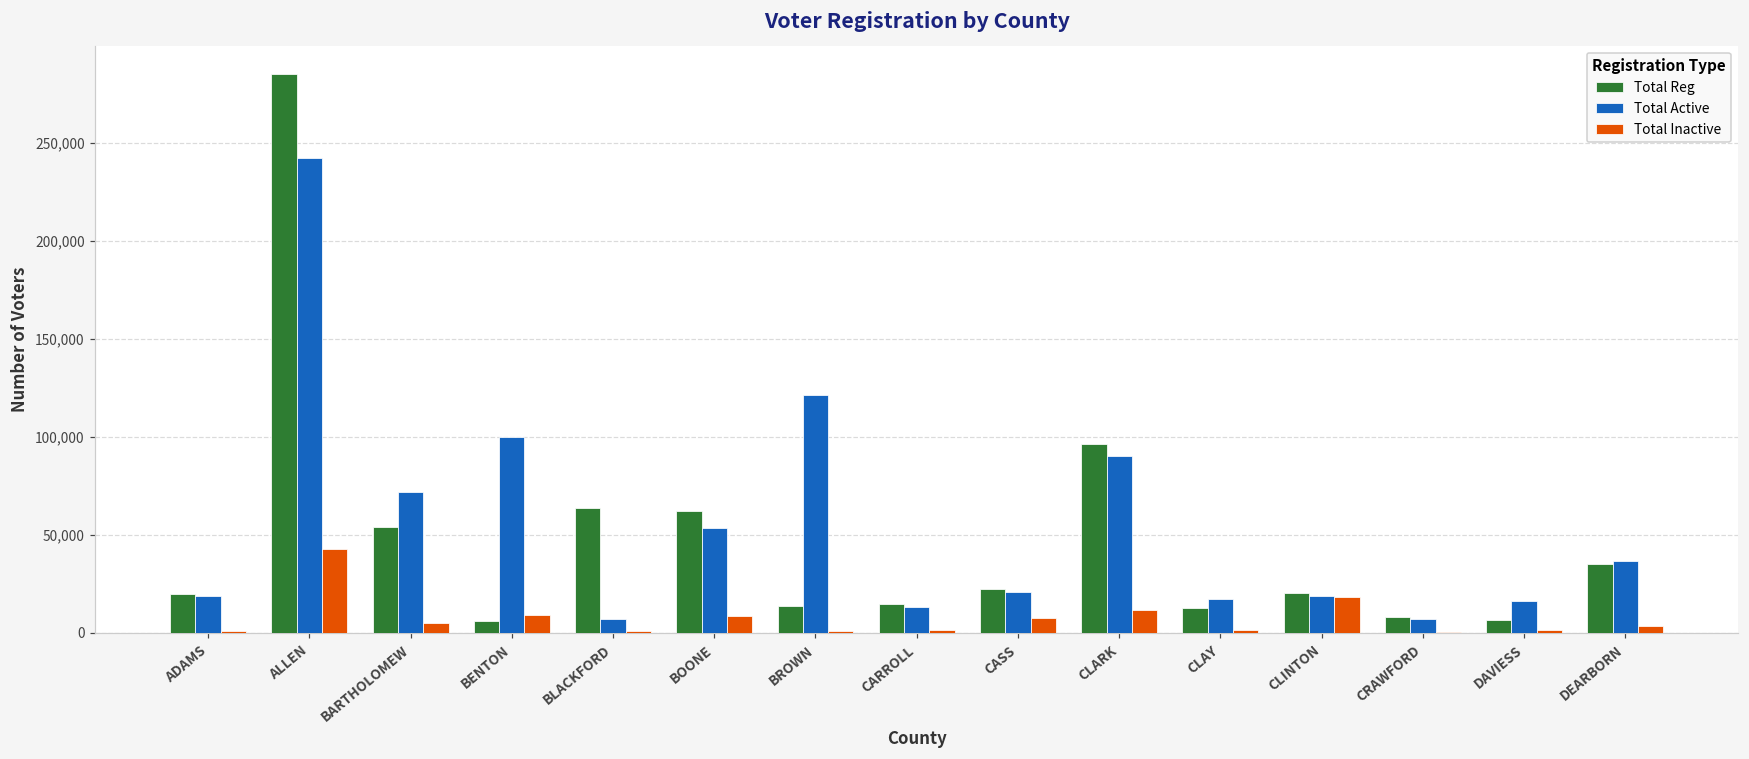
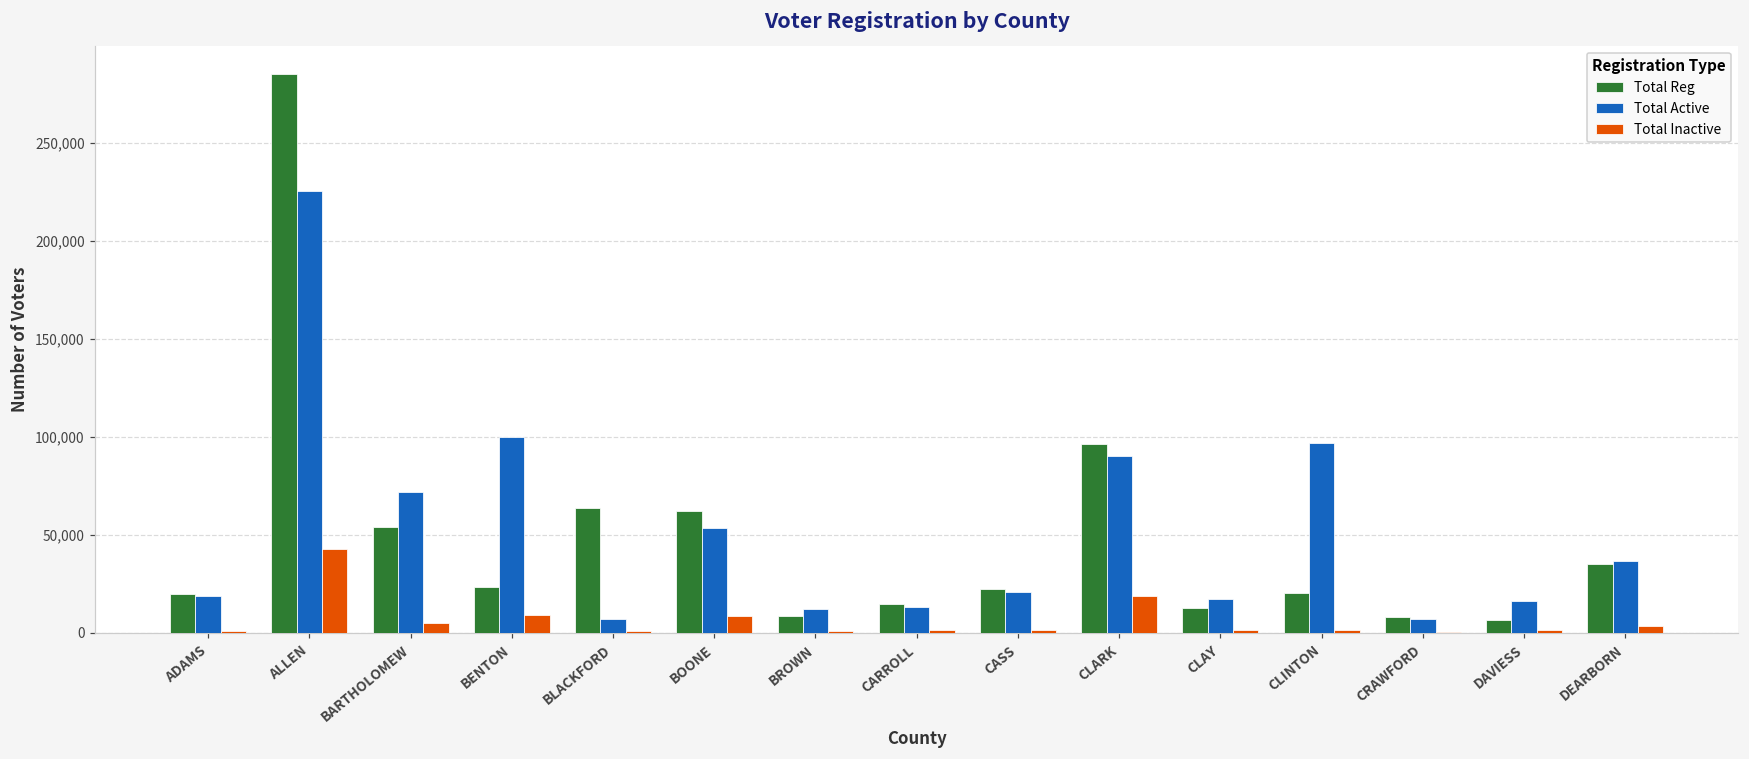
Total Active, ALLEN: 242,000 -> 225,000
Total Reg, BENTON: 6,000 -> 23,000
Total Reg, BROWN: 14,000 -> 9,000
Total Active, BROWN: 121,000 -> 12,000
Total Inactive, CASS: 8,000 -> 2,000
Total Inactive, CLARK: 11,000 -> 19,000
Total Active, CLINTON: 19,000 -> 97,000
Total Inactive, CLINTON: 18,000 -> 2,000
